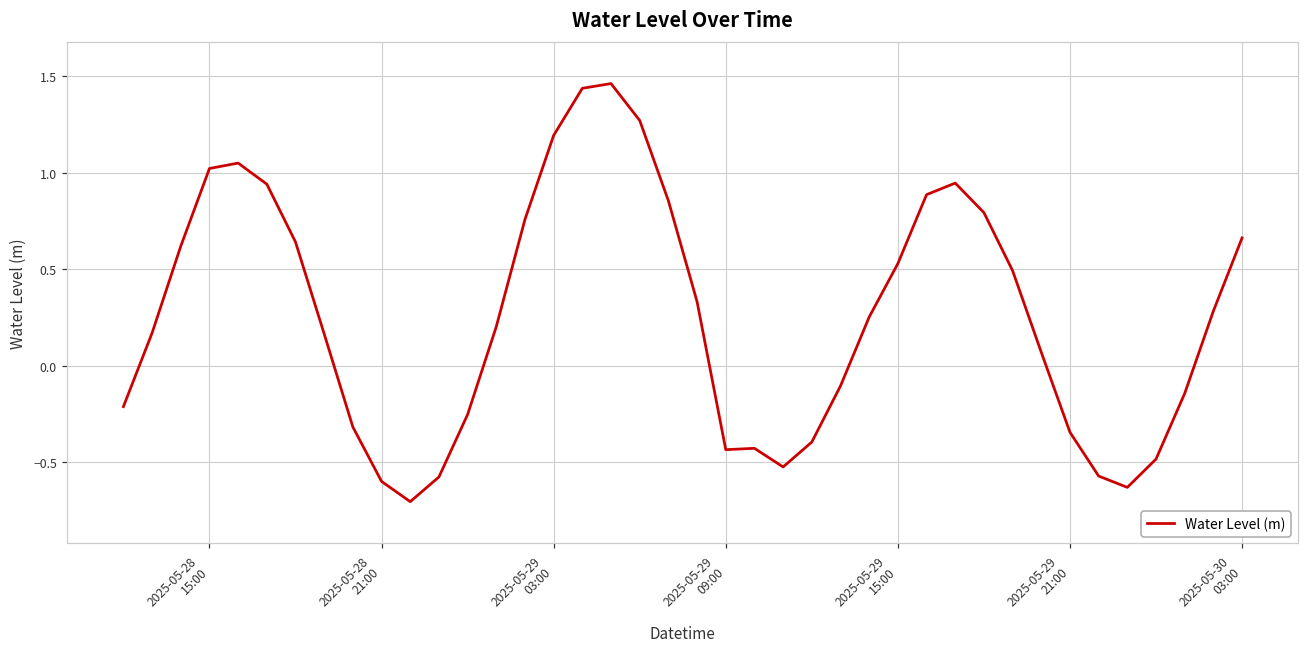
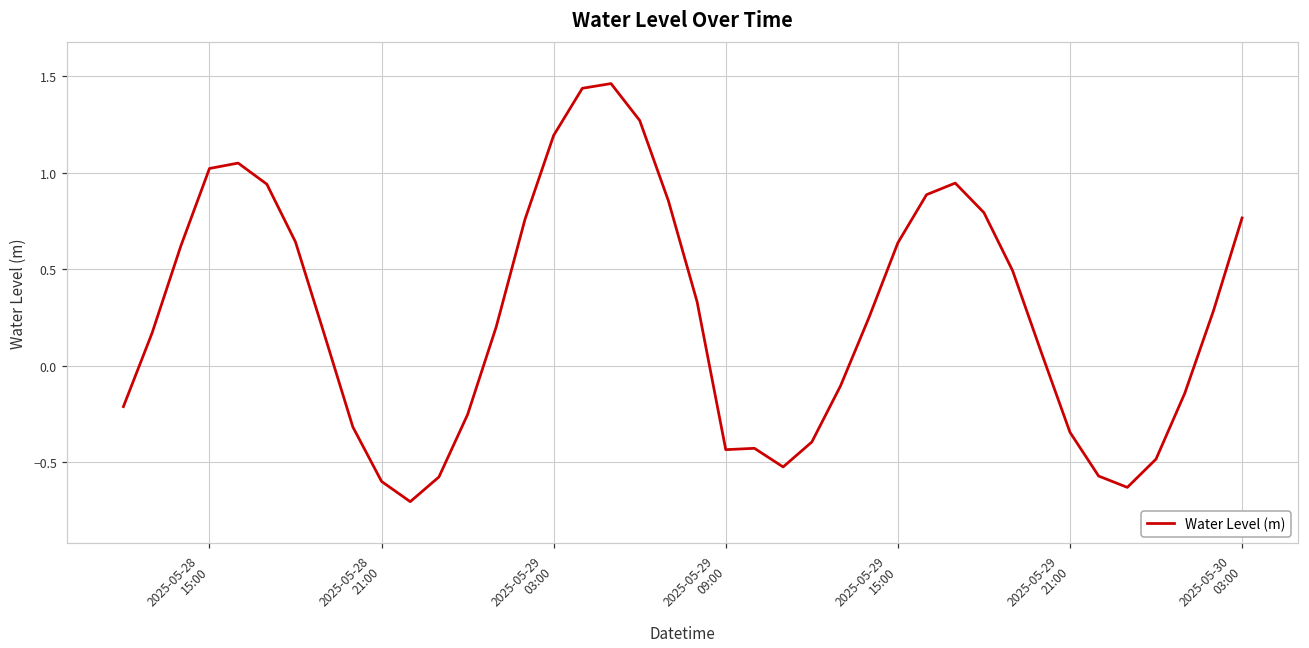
2025-05-29 15:00: 0.53 -> 0.64
2025-05-30 03:00: 0.66 -> 0.77
